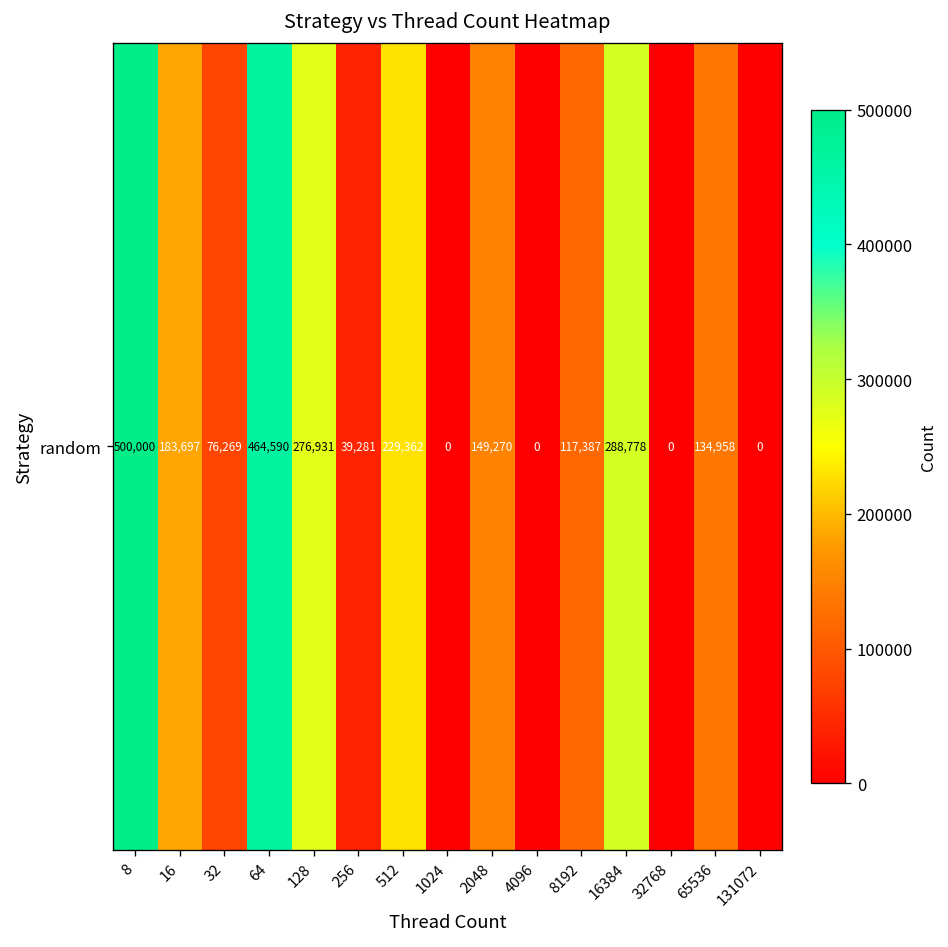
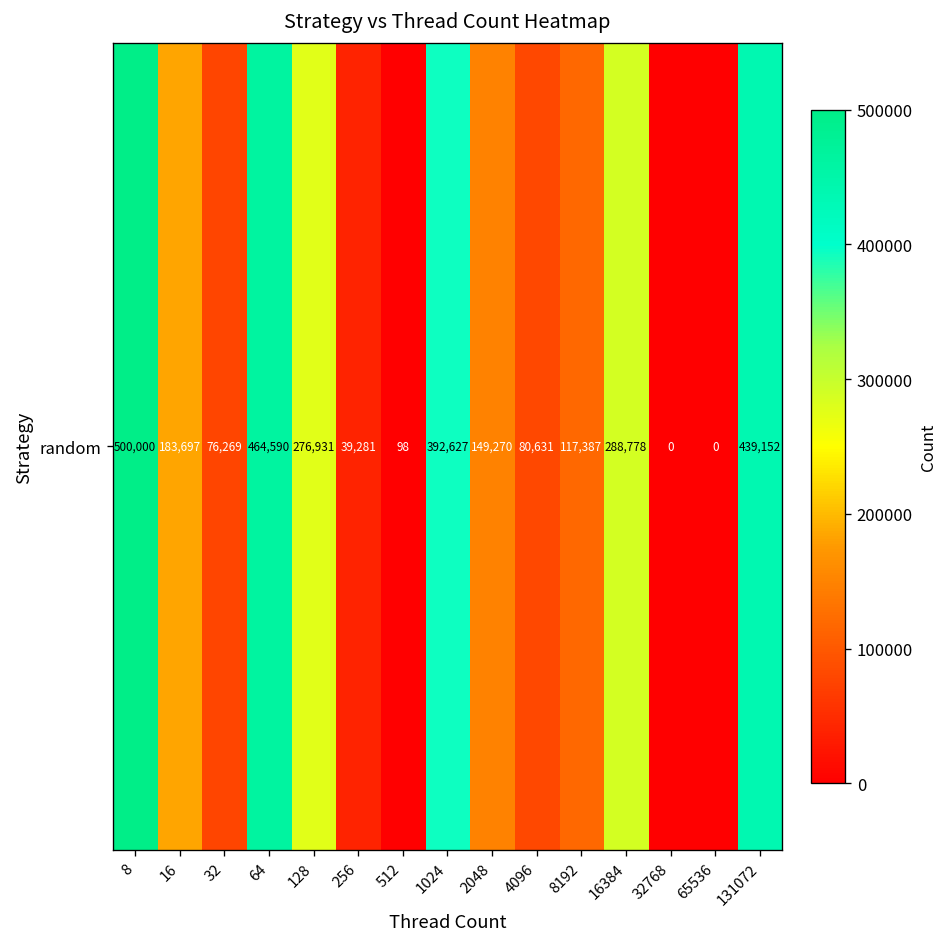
random, 512: 229,362 -> 98
random, 1024: 0 -> 392,627
random, 4096: 0 -> 80,631
random, 65536: 134,958 -> 0
random, 131072: 0 -> 439,152
